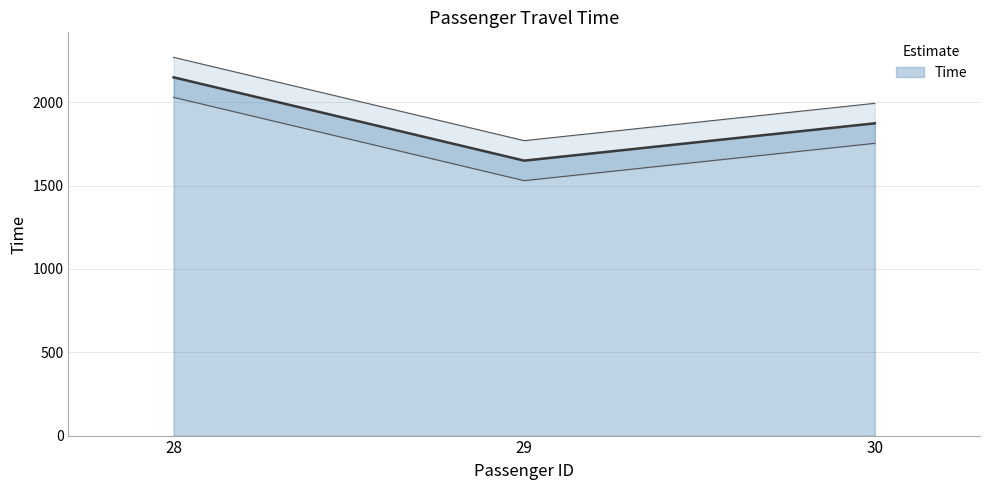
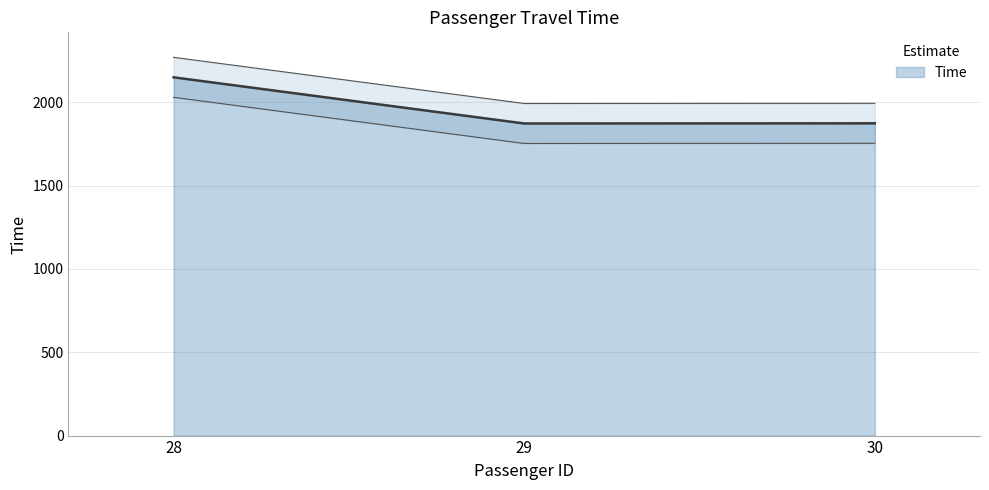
Time, 29: 1650 -> 1870
